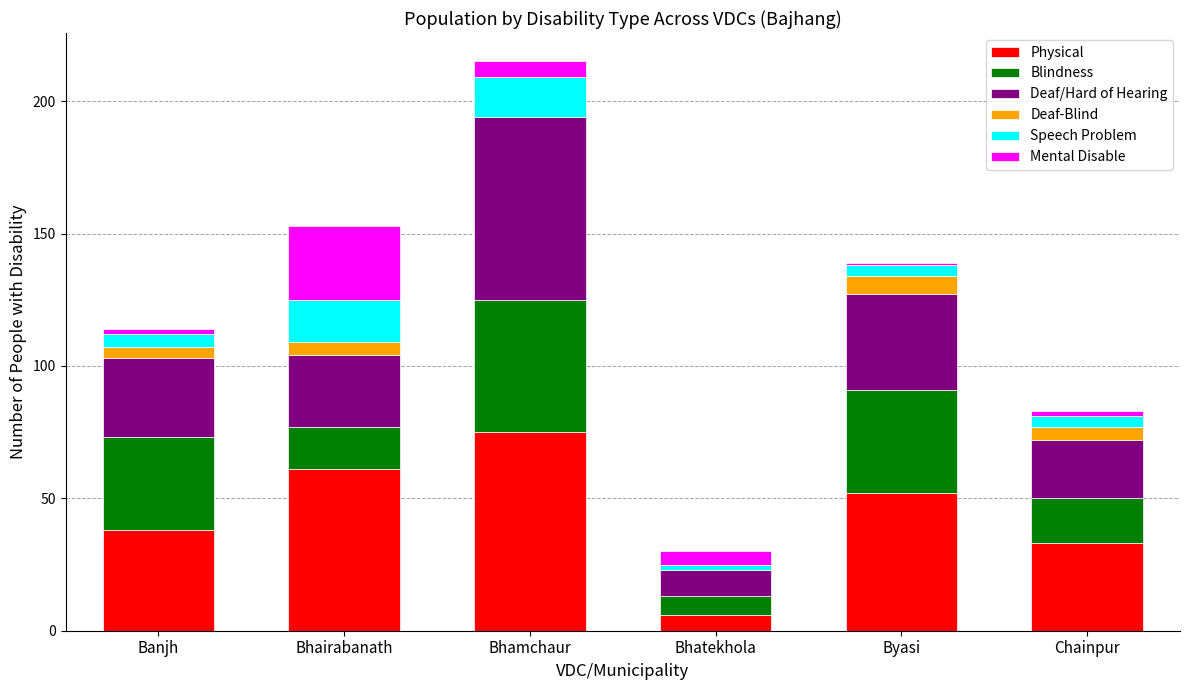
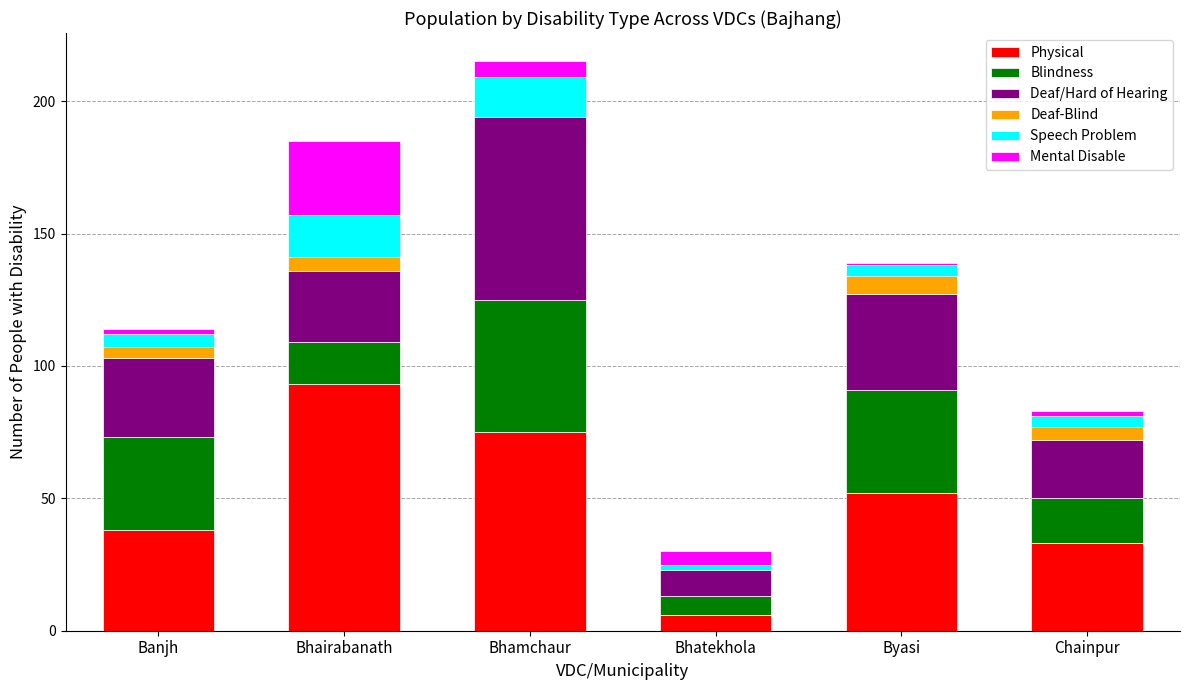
Physical, Bhairabanath: 61 -> 93
